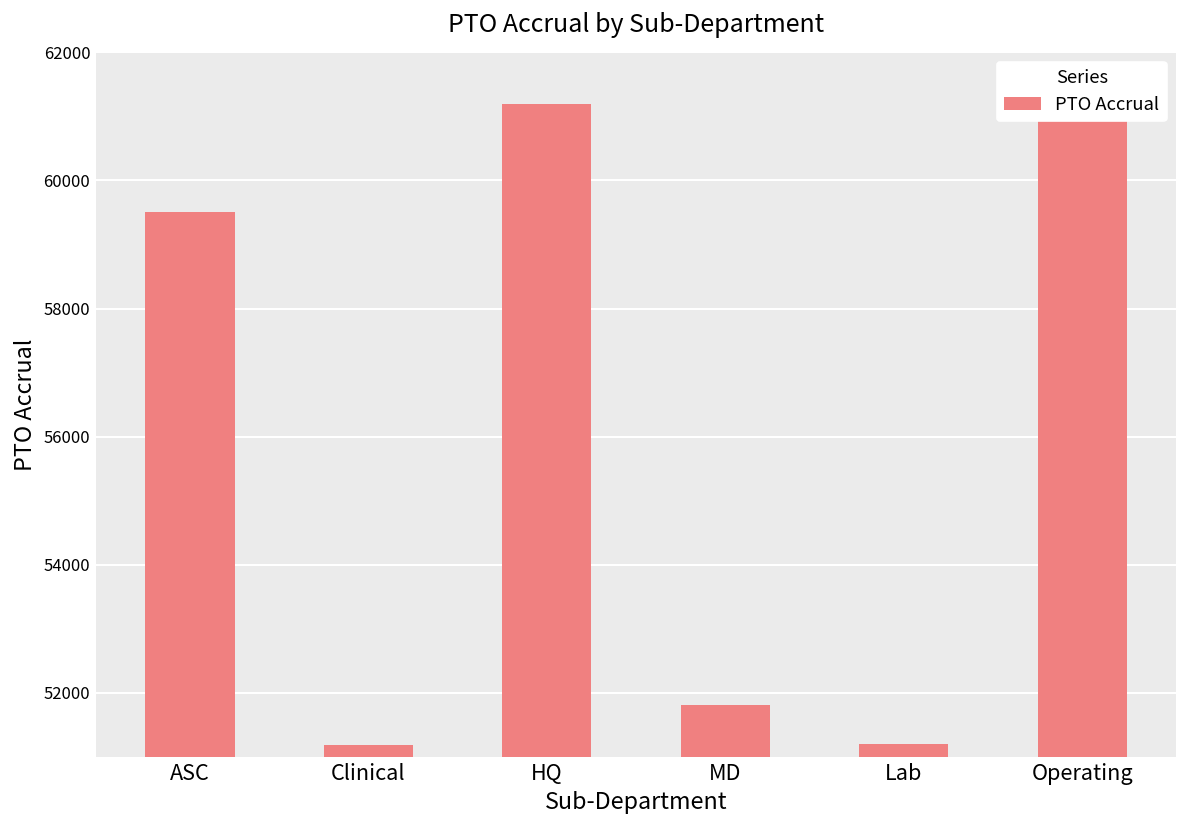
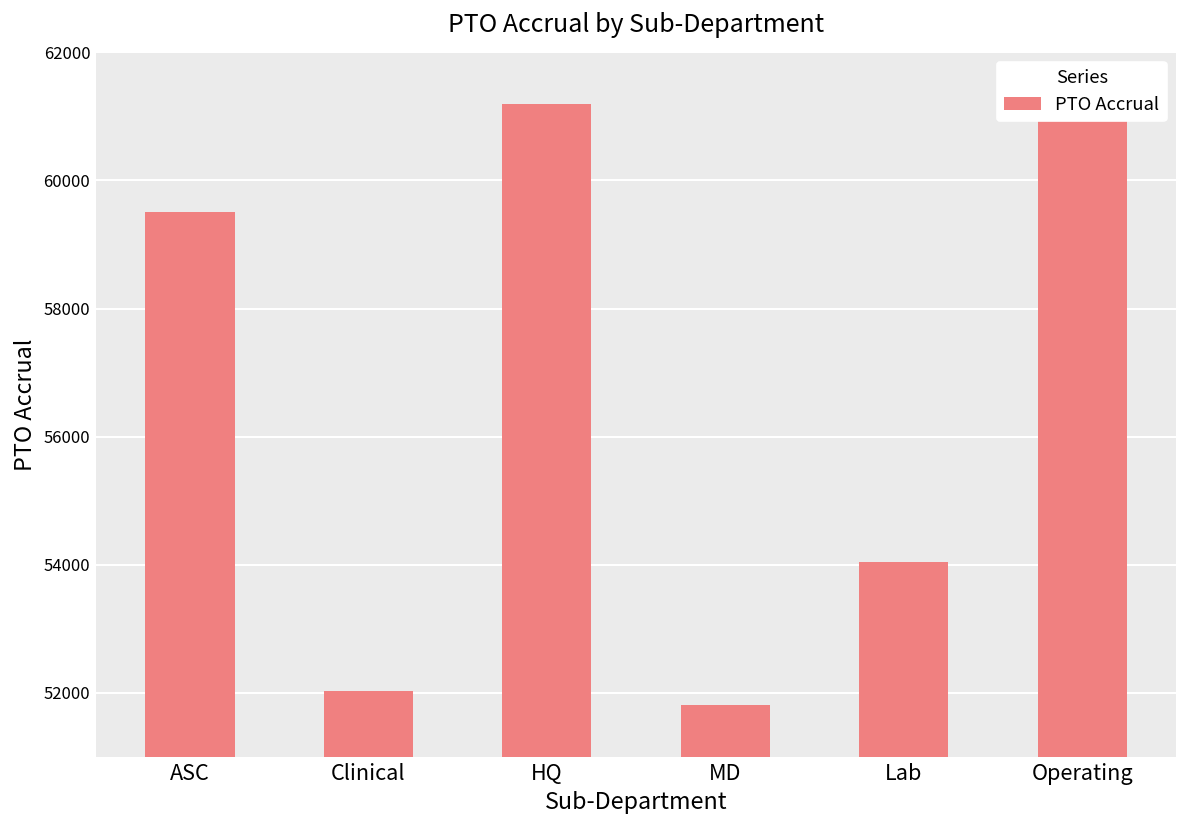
Clinical: 51200 -> 52000
Lab: 51200 -> 54000
